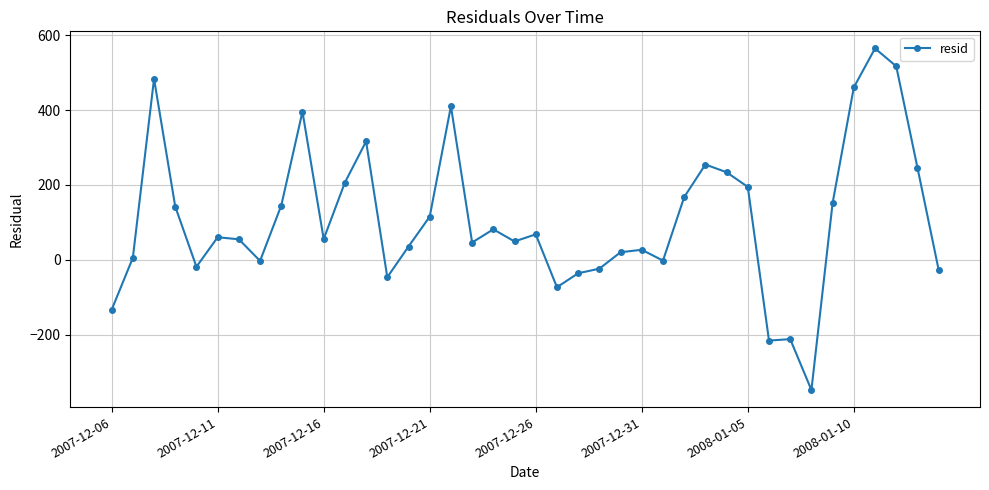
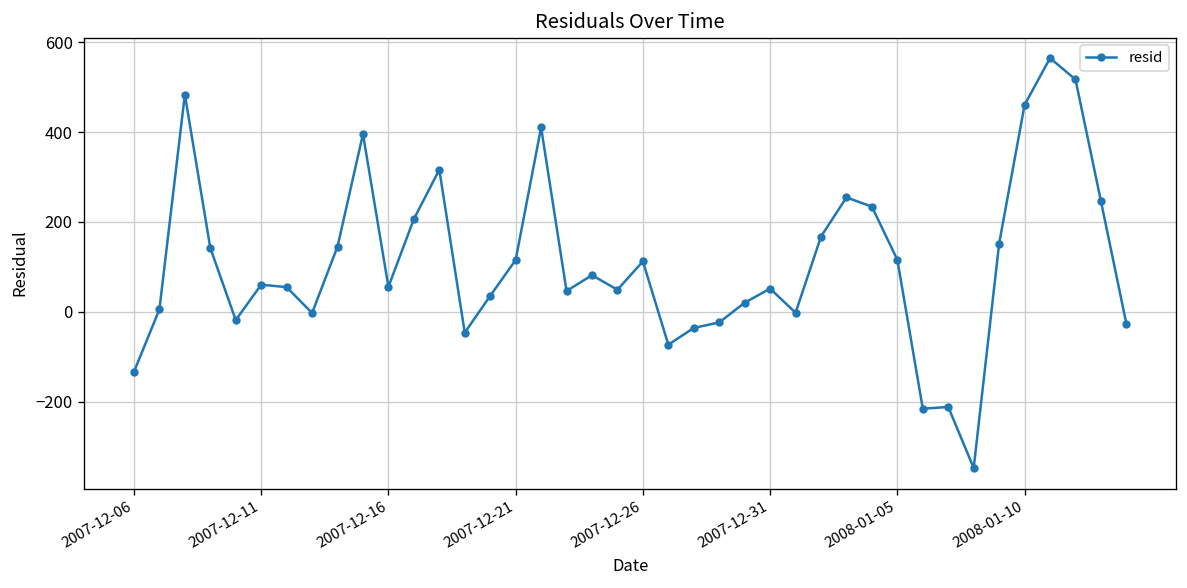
2007-12-26: 70 -> 110
2007-12-31: 30 -> 50
2008-01-05: 190 -> 120
